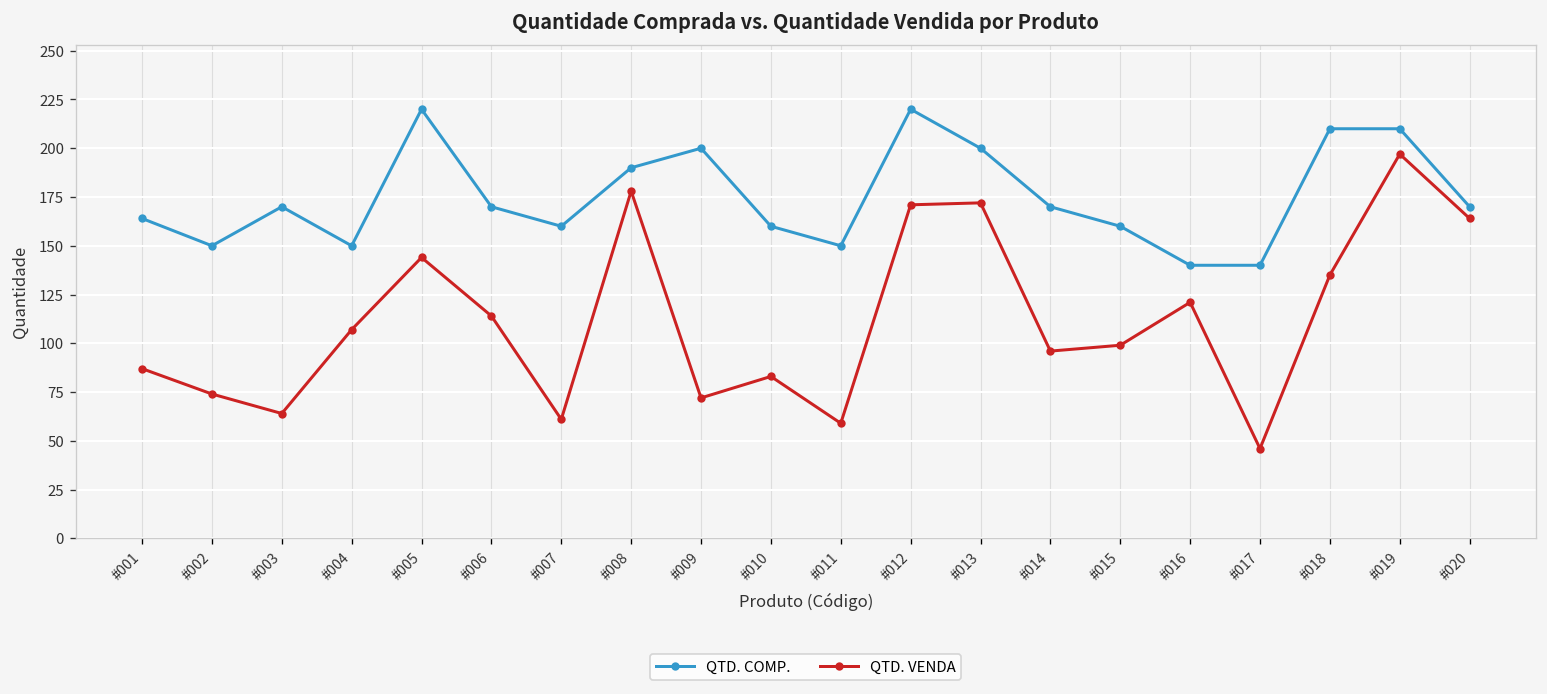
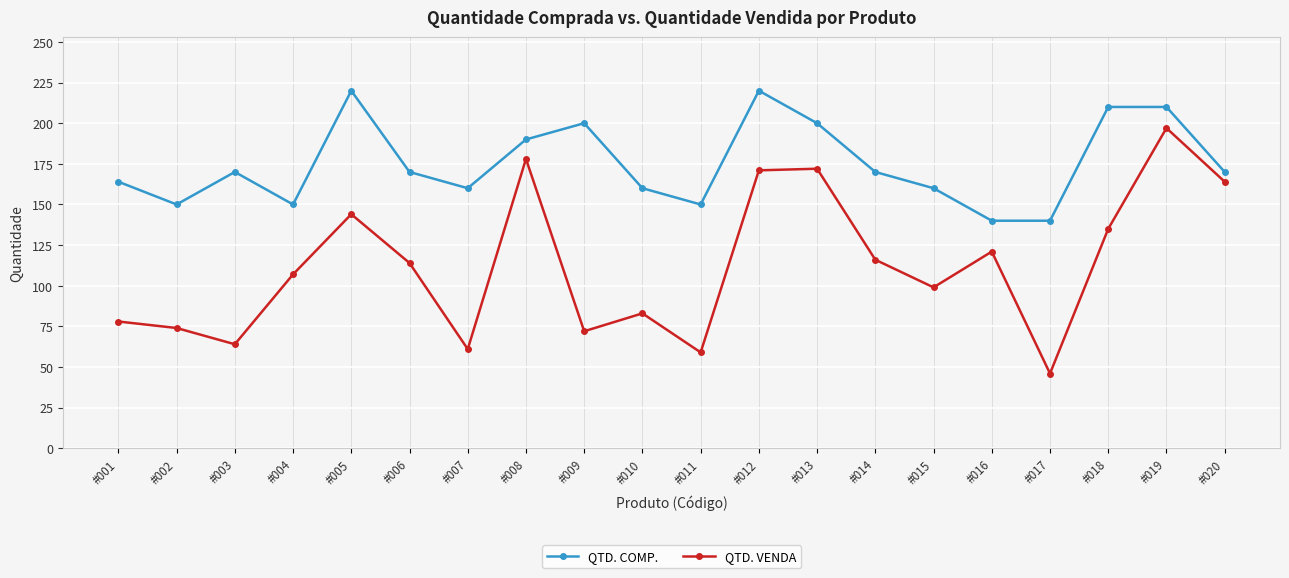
QTD. VENDA, #001: 87 -> 78
QTD. VENDA, #014: 96 -> 116
